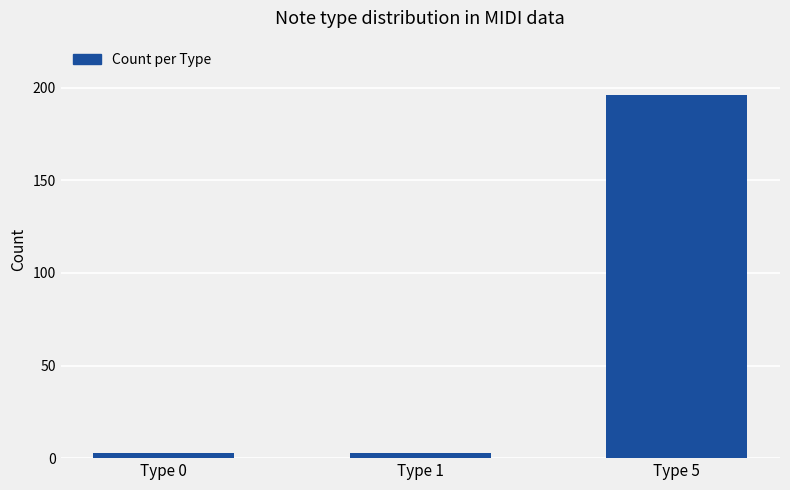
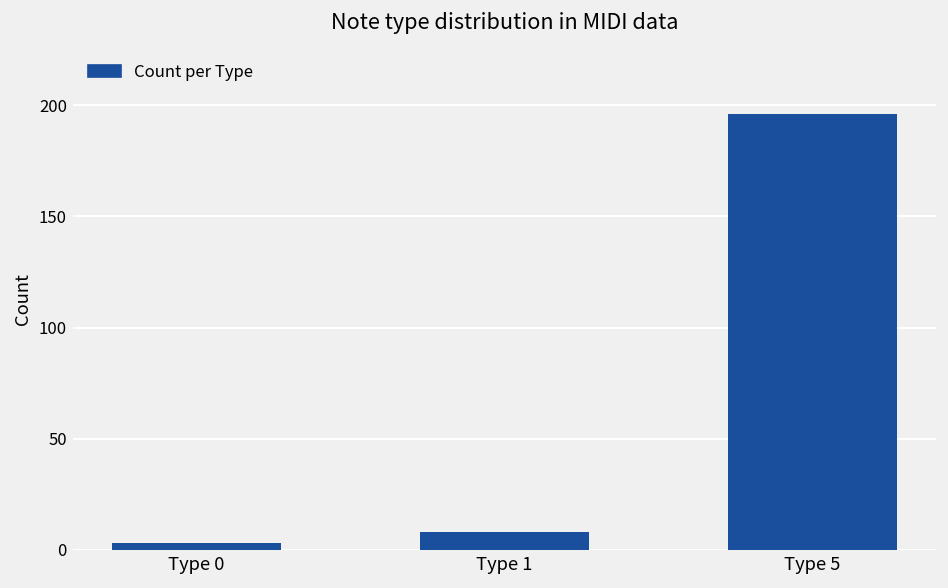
Type 1: 3 -> 8
